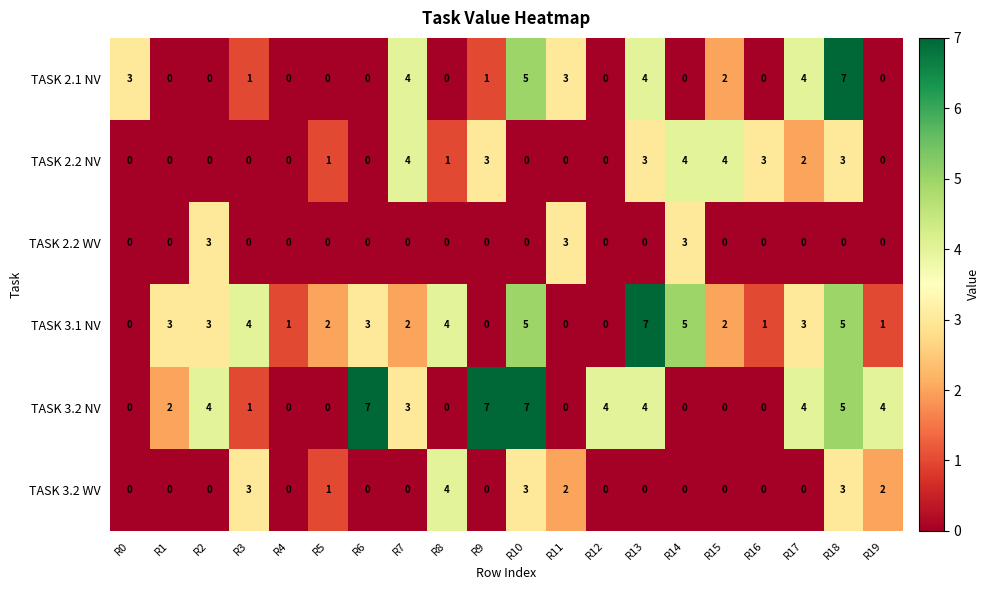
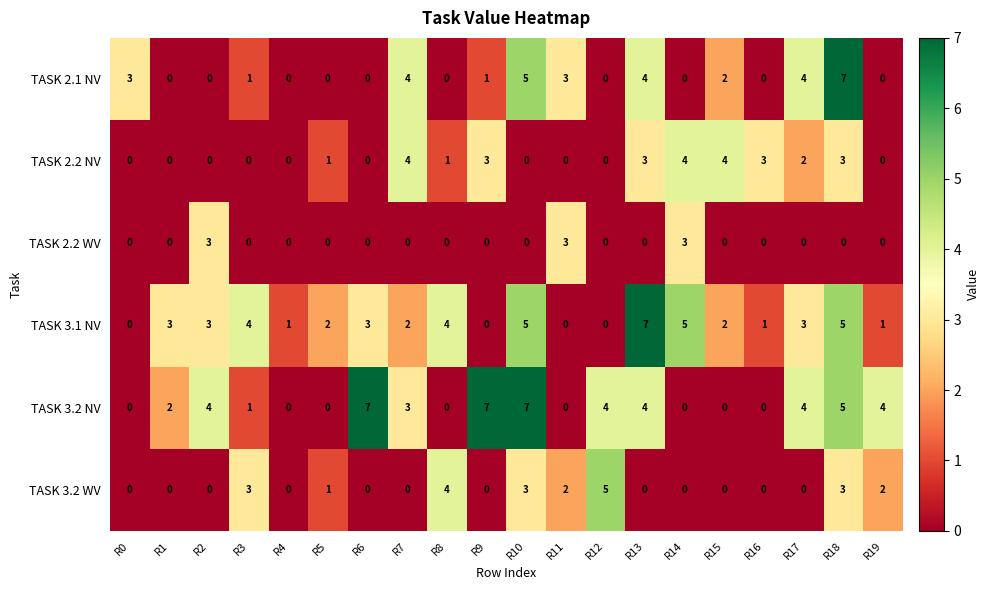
TASK 3.2 WV, R12: 0 -> 5
